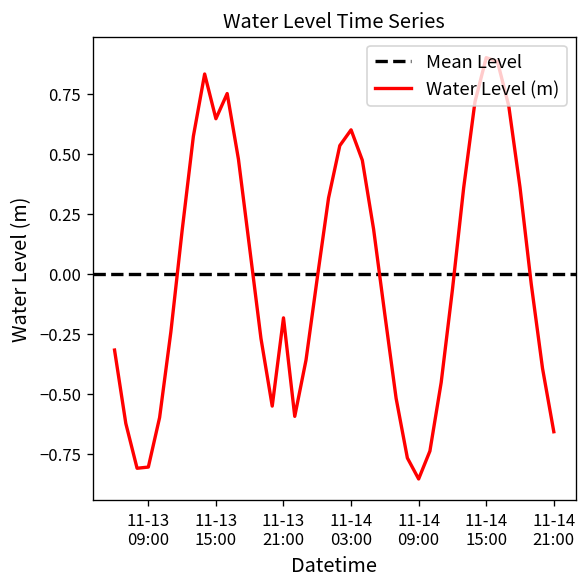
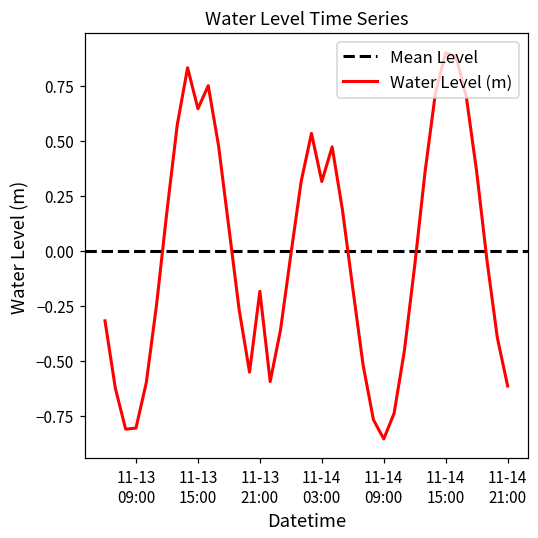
11-14 03:00: 0.60 -> 0.32
11-14 21:00: -0.66 -> -0.61
